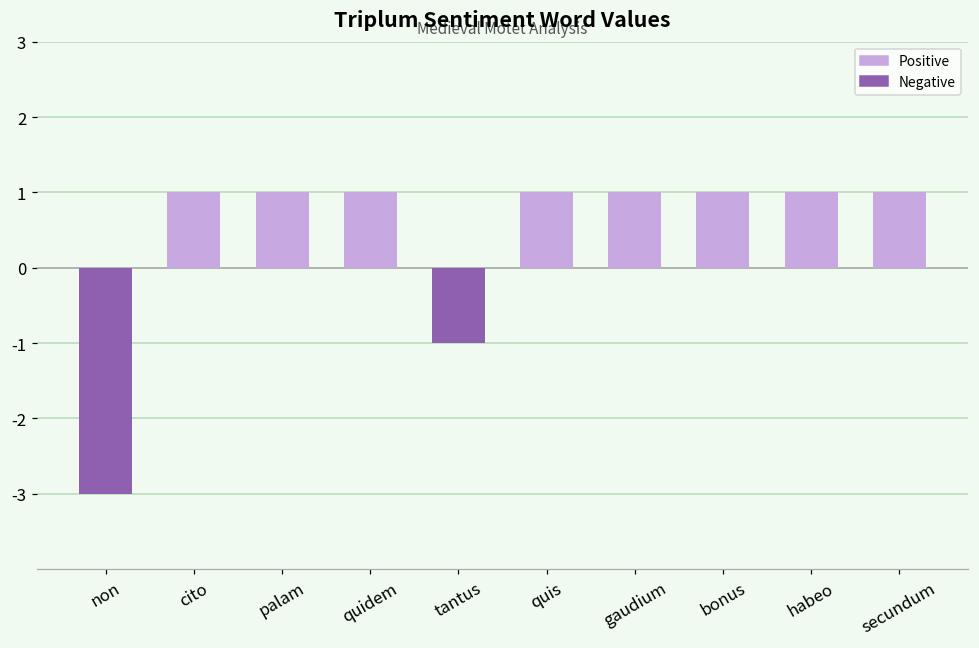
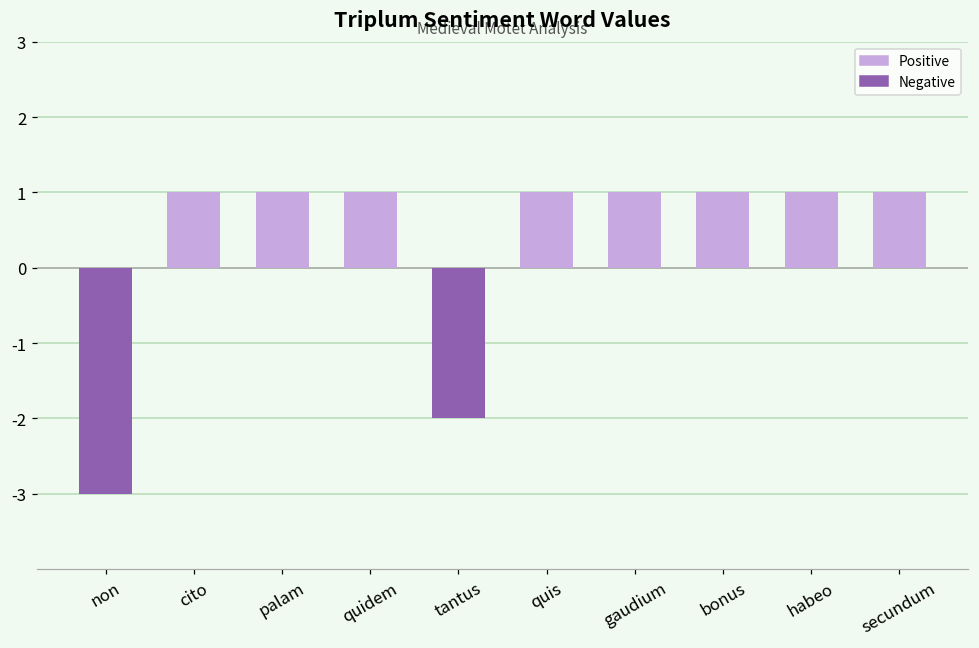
tantus: -1 -> -2
